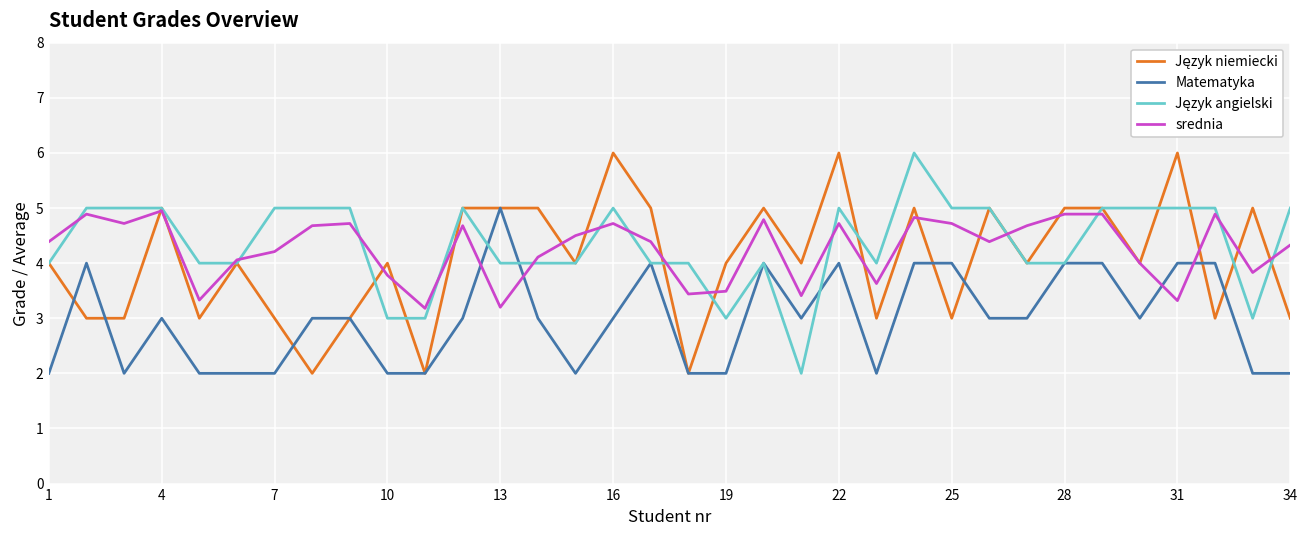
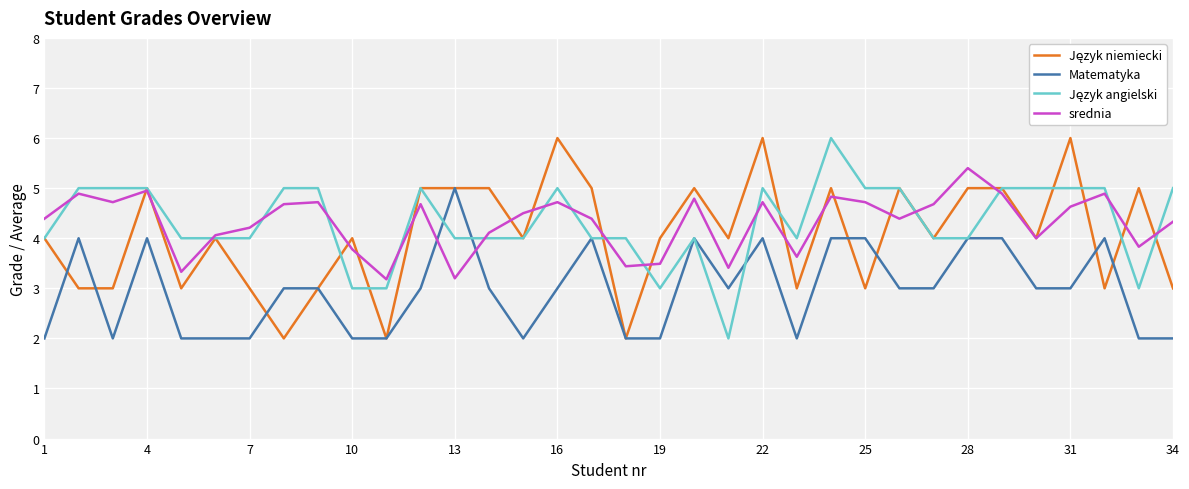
Matematyka, 4: 3 -> 4
Język angielski, 7: 5 -> 4
srednia, 28: 4.9 -> 5.4
Matematyka, 31: 4 -> 3
srednia, 31: 3.3 -> 4.6
